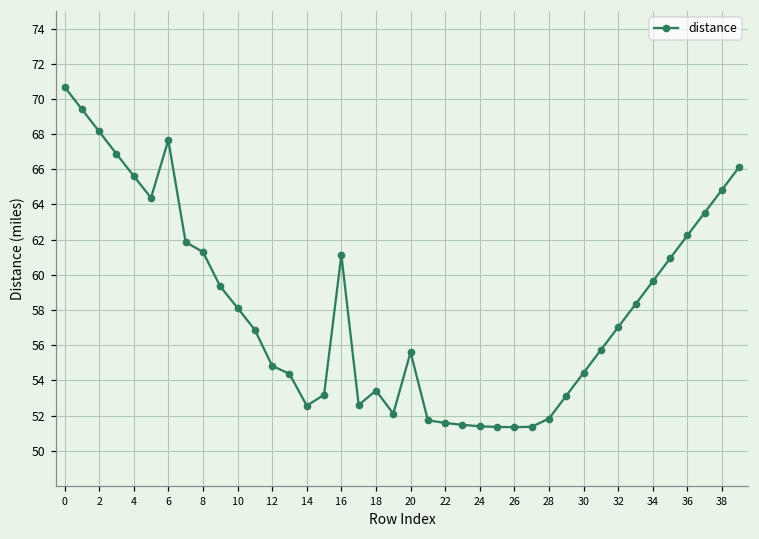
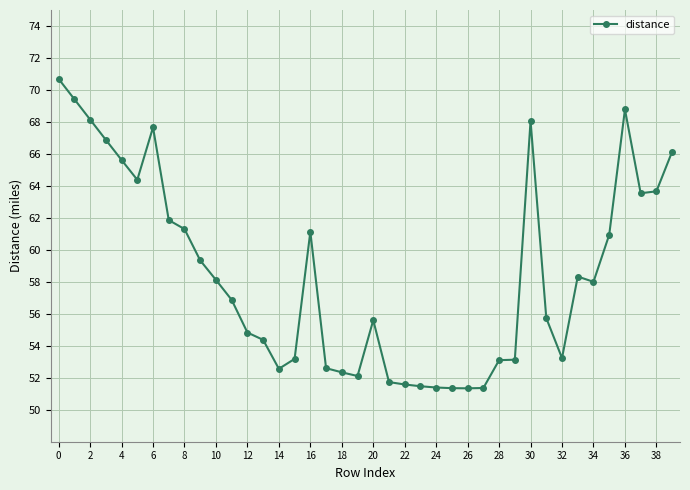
18: 53.4 -> 52.3
28: 51.8 -> 53.1
30: 54.4 -> 68.1
32: 57.0 -> 53.2
34: 59.6 -> 58.0
36: 62.2 -> 68.8
38: 64.8 -> 63.7
